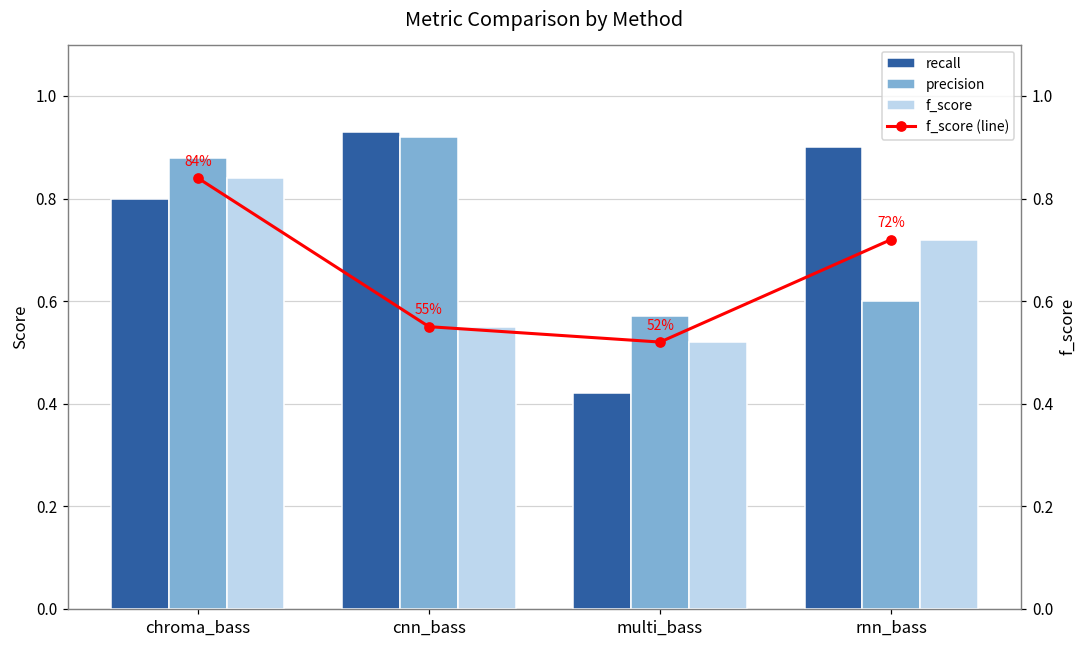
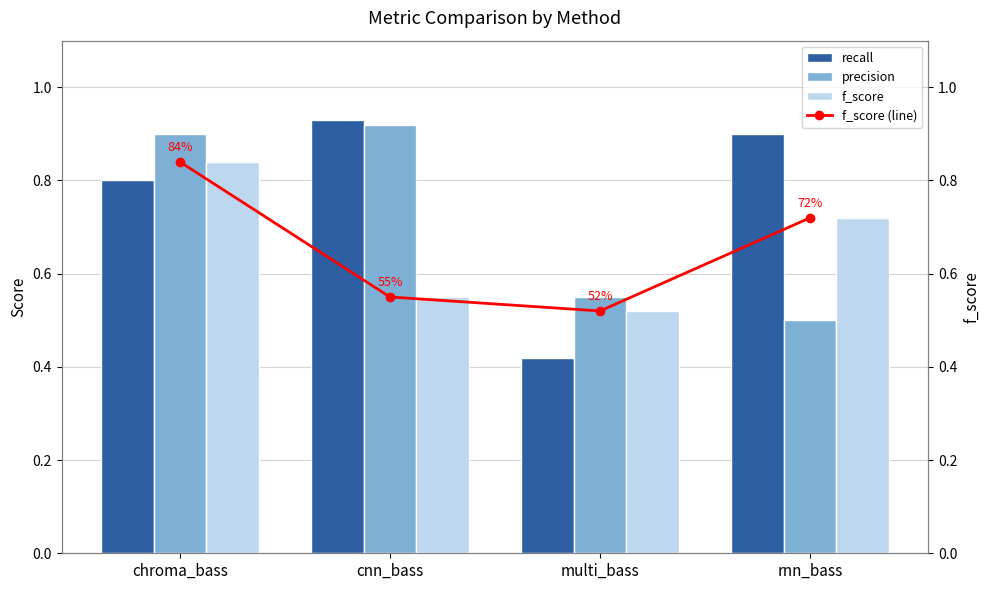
precision, chroma_bass: 0.88 -> 0.90
precision, multi_bass: 0.57 -> 0.55
precision, rnn_bass: 0.6 -> 0.5
